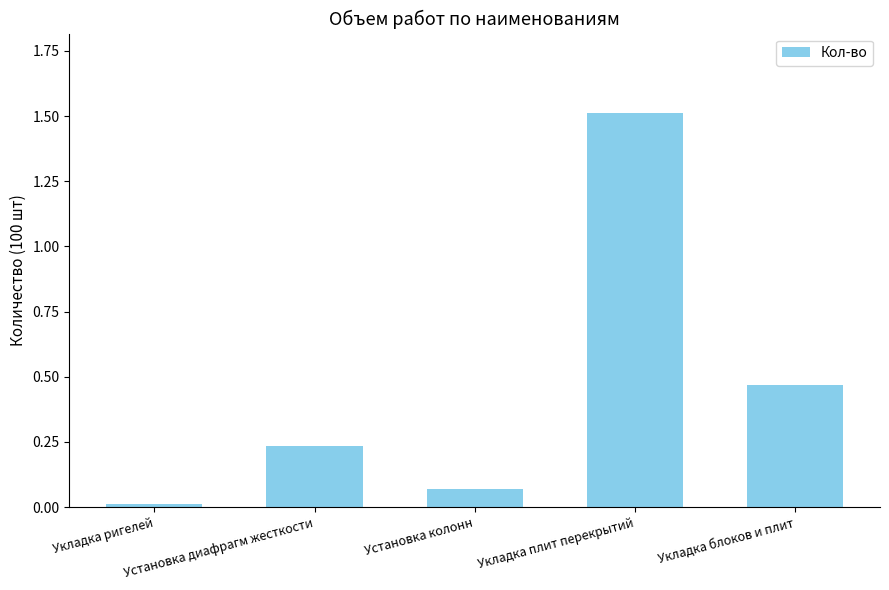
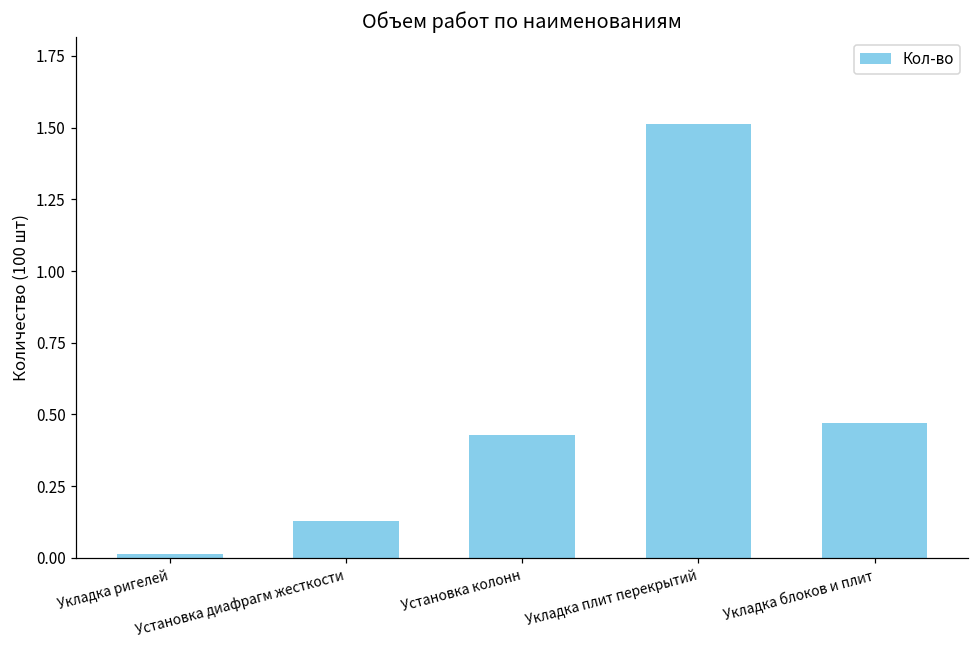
Установка диафрагм жесткости: 0.24 -> 0.13
Установка колонн: 0.07 -> 0.43
